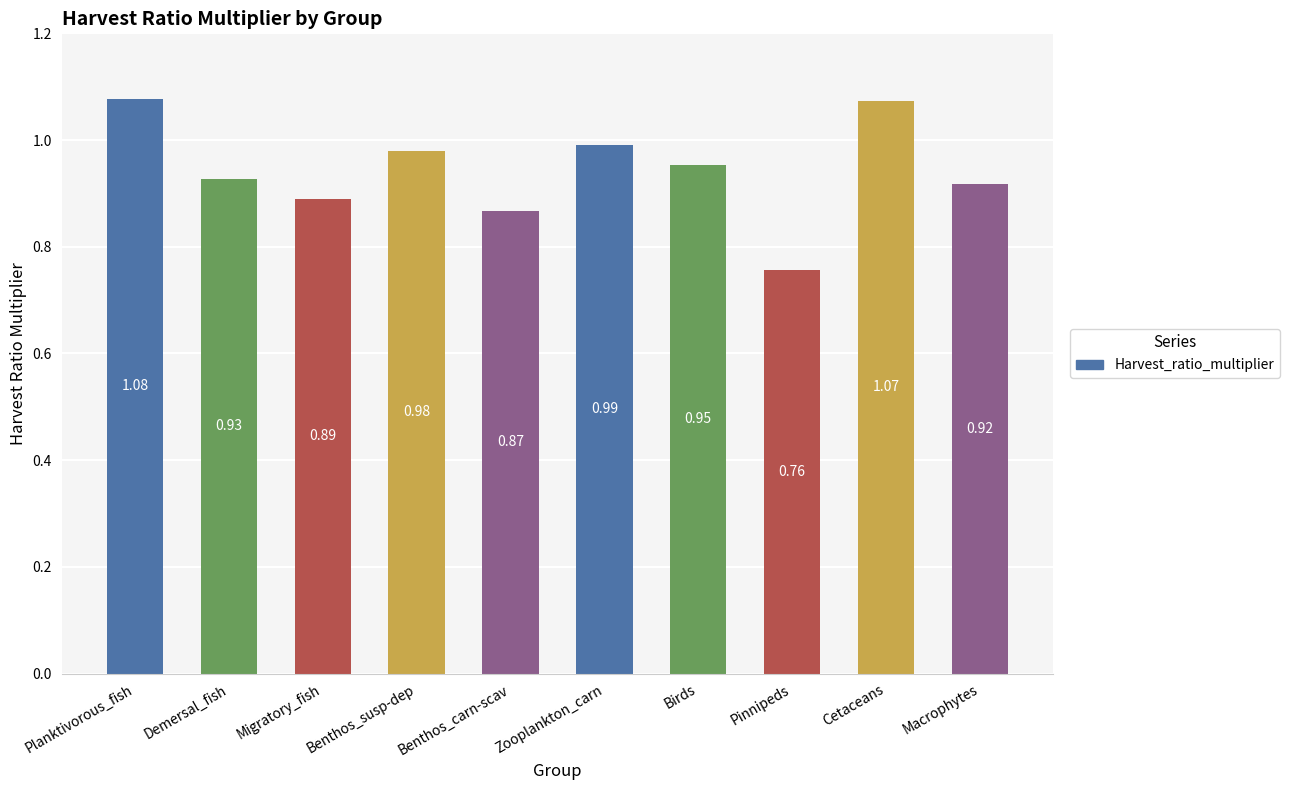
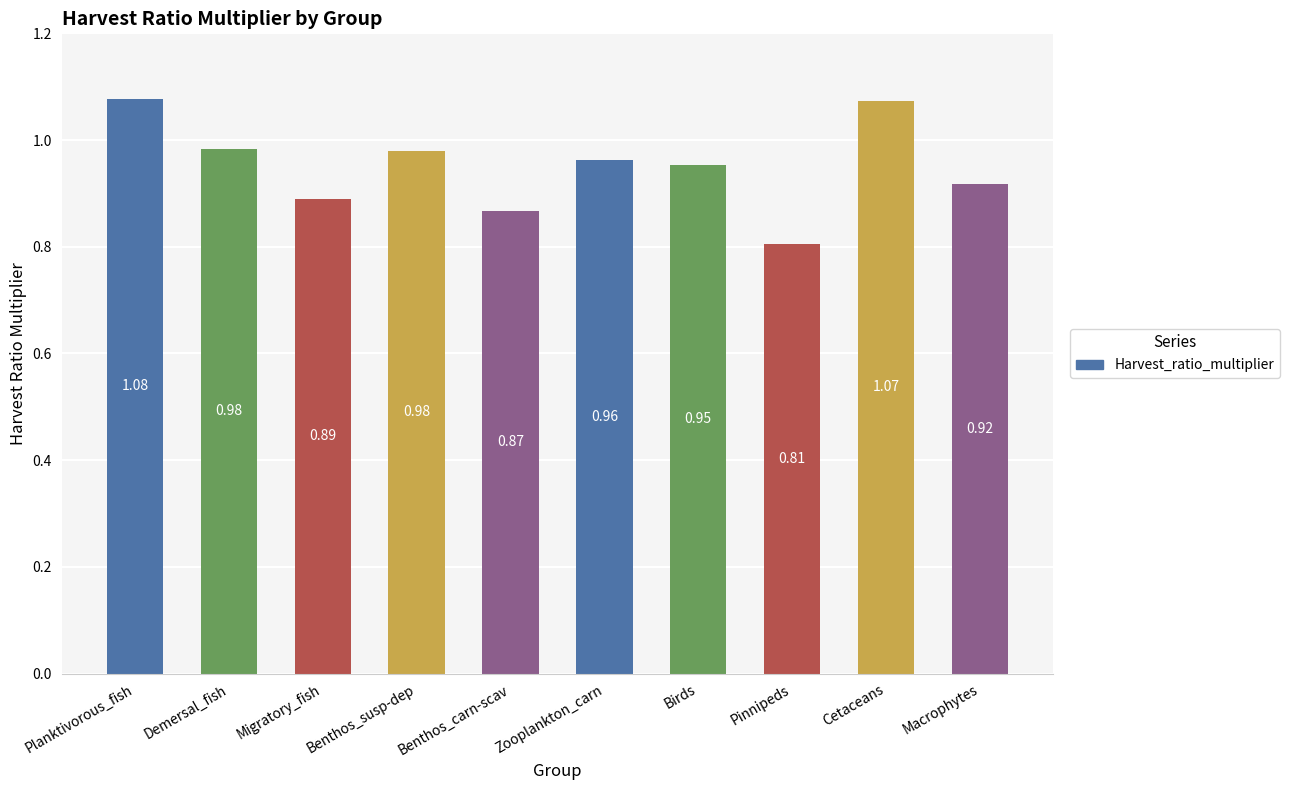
Demersal_fish: 0.93 -> 0.98
Zooplankton_carn: 0.99 -> 0.96
Pinnipeds: 0.76 -> 0.81
